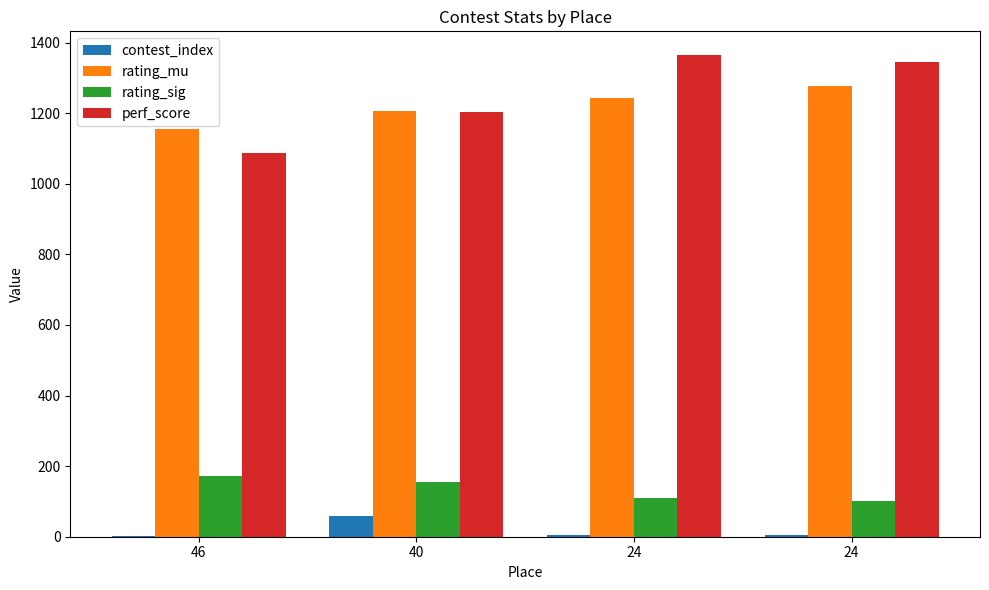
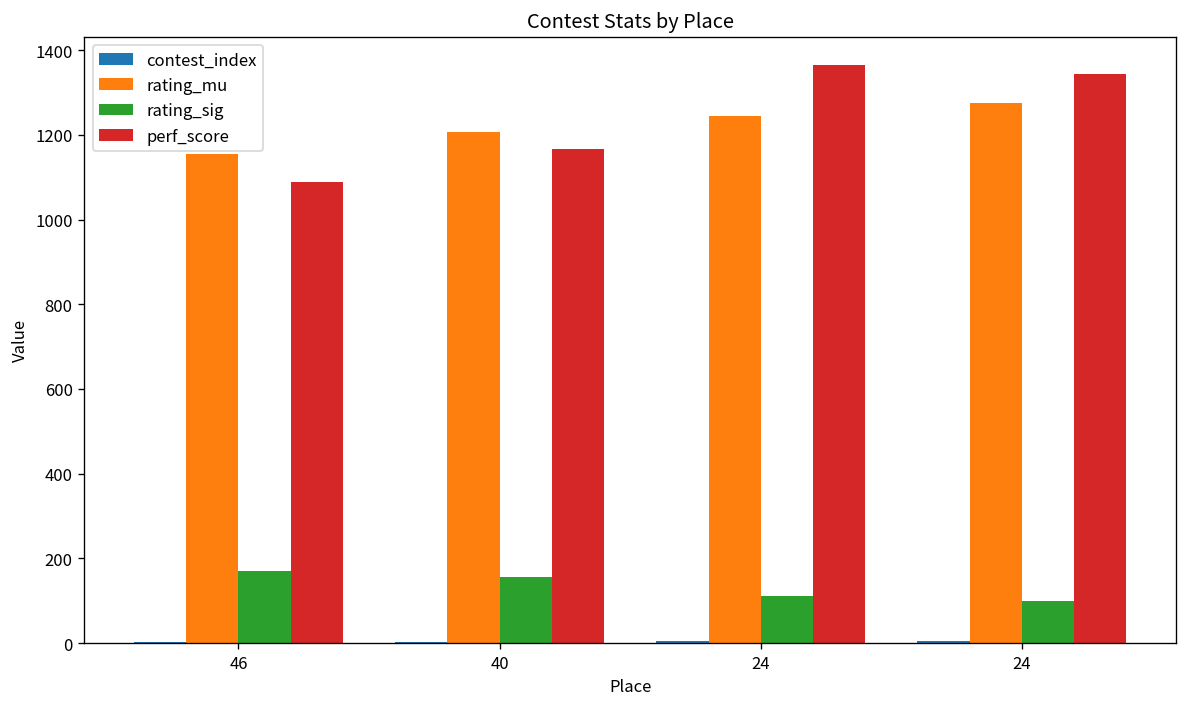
contest_index, 40: 60 -> 0
perf_score, 40: 1210 -> 1170
